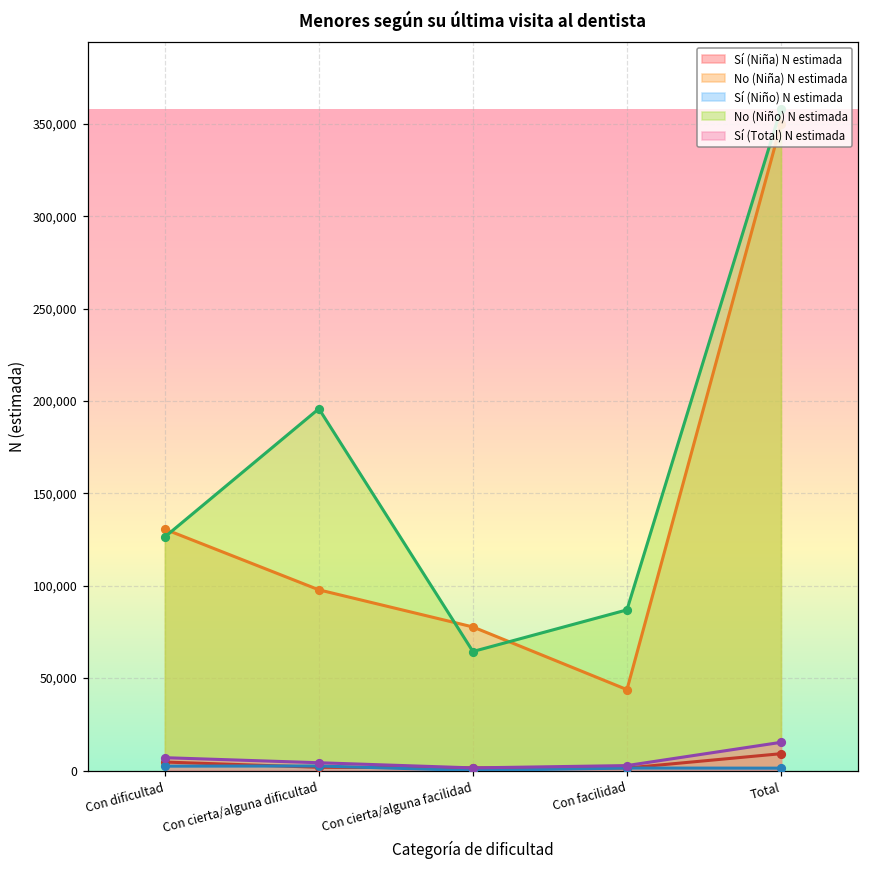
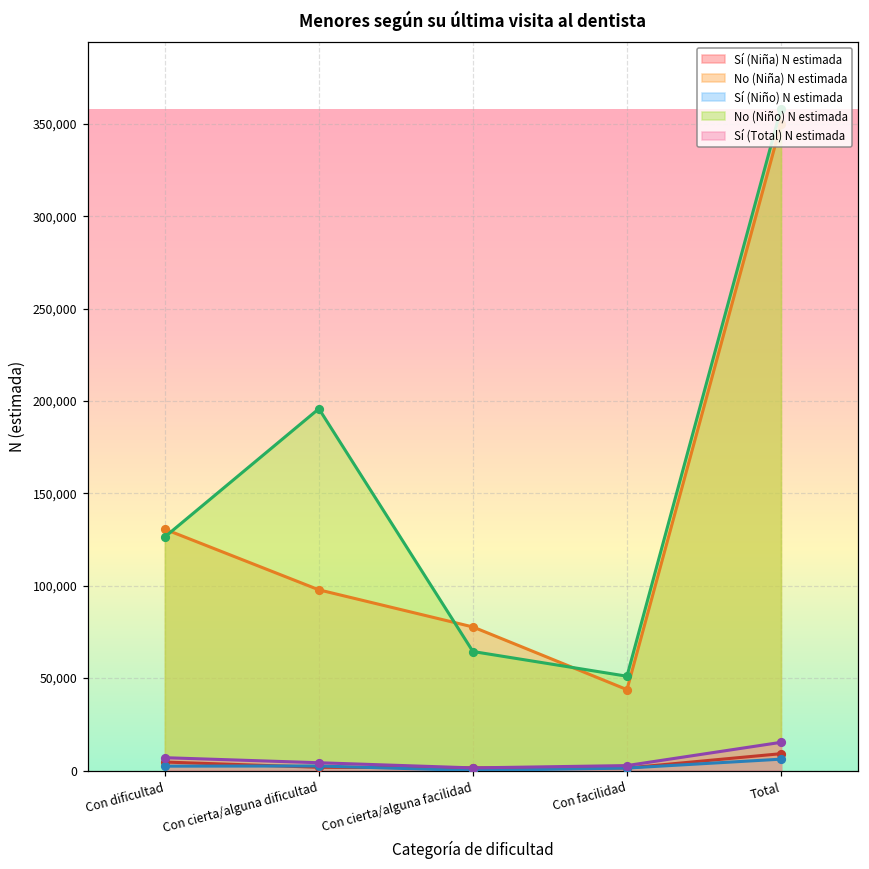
No (Niño) N estimada, Con facilidad: 87,000 -> 51,000
Sí (Niño) N estimada, Total: 1,000 -> 6,000
